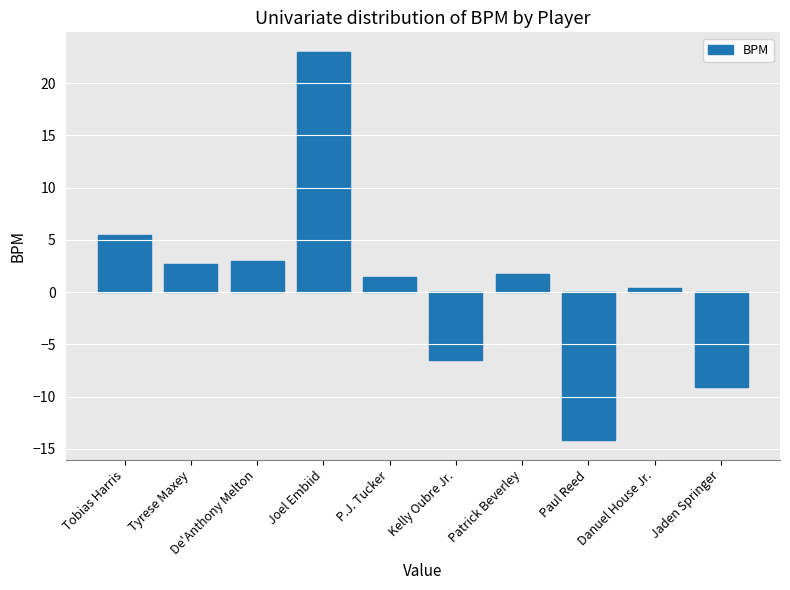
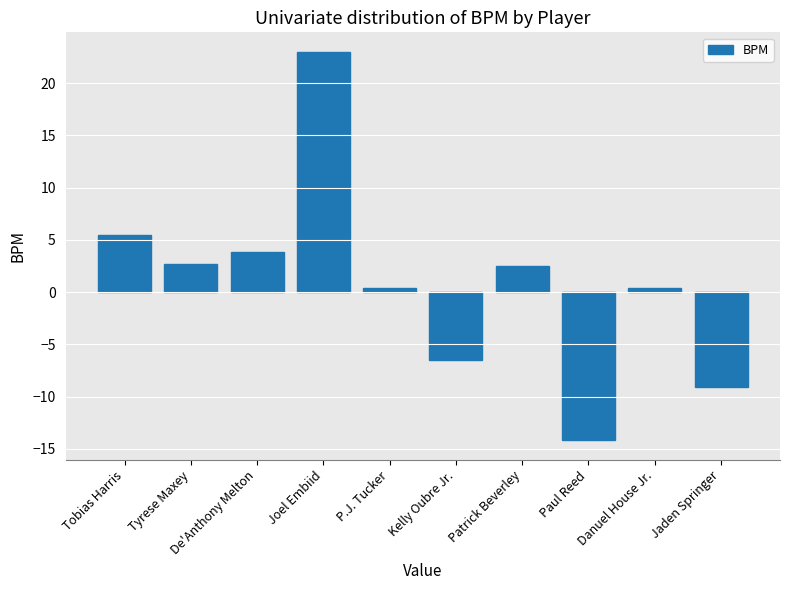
De'Anthony Melton: 3.0 -> 3.8
P.J. Tucker: 1.4 -> 0.4
Patrick Beverley: 1.7 -> 2.5
